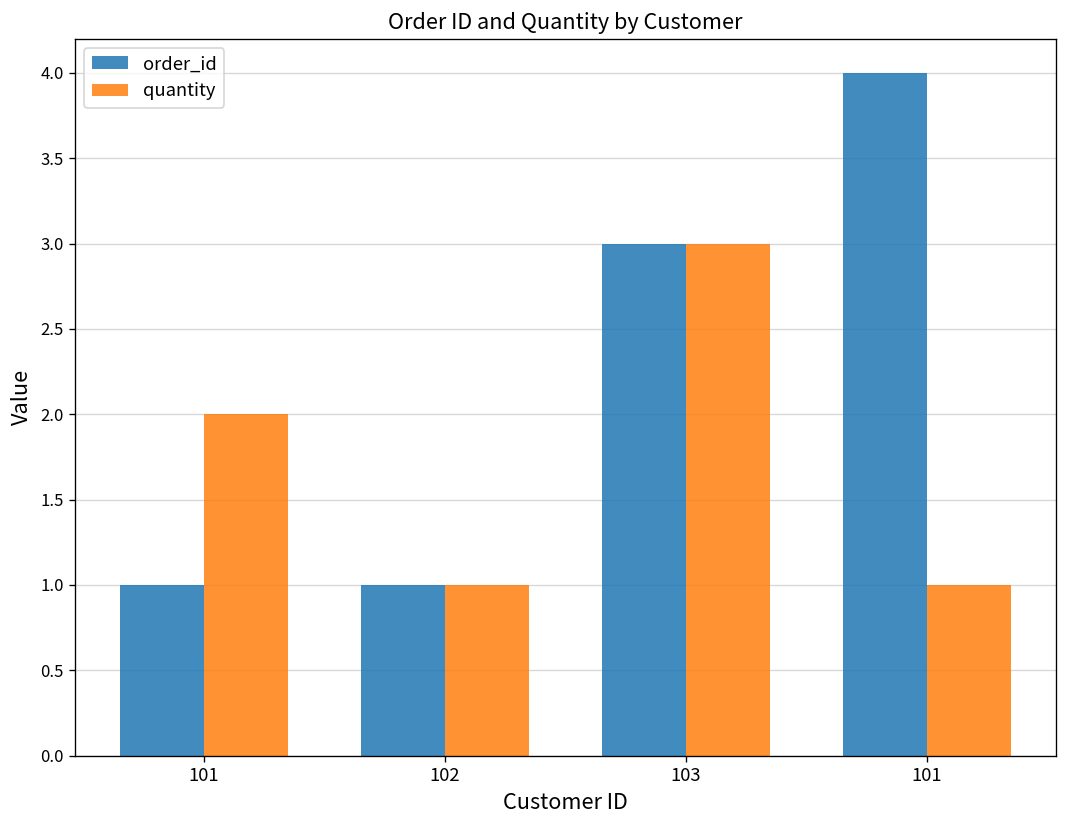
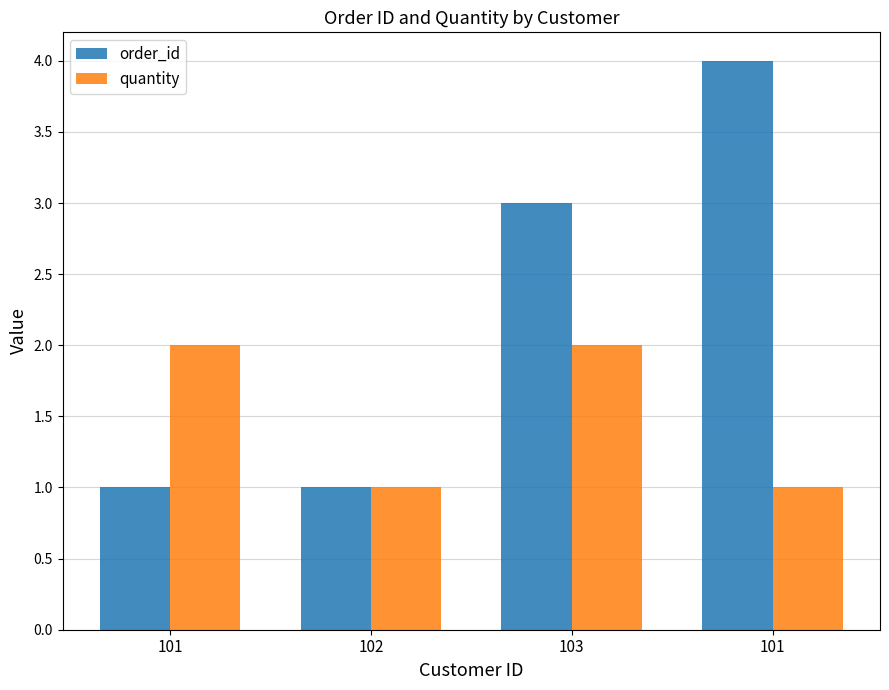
quantity, 103: 3 -> 2
